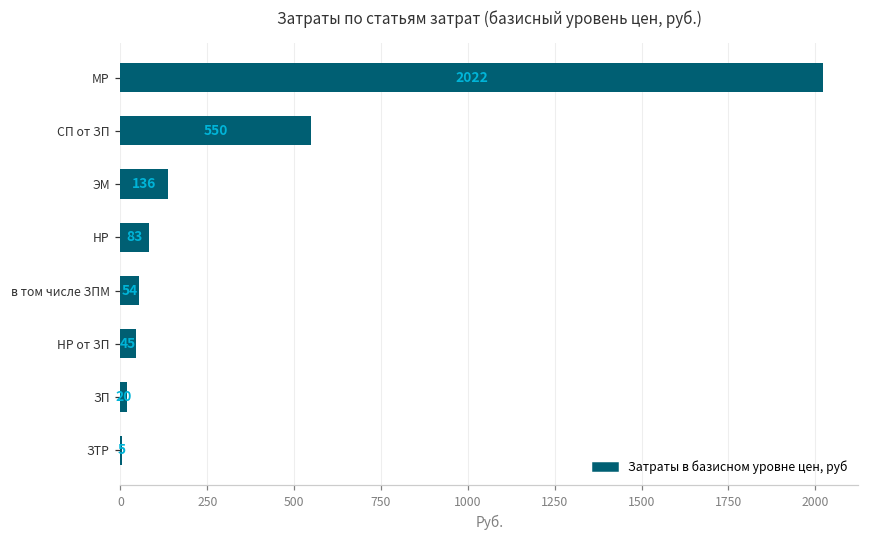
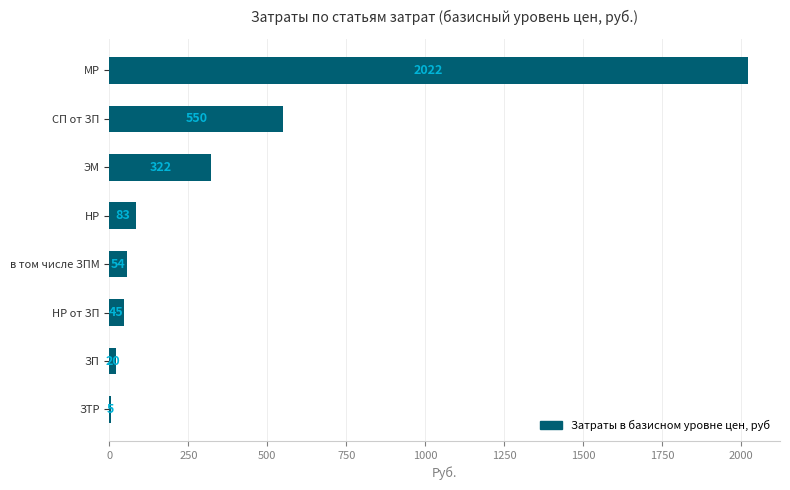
ЭМ: 136 -> 322
